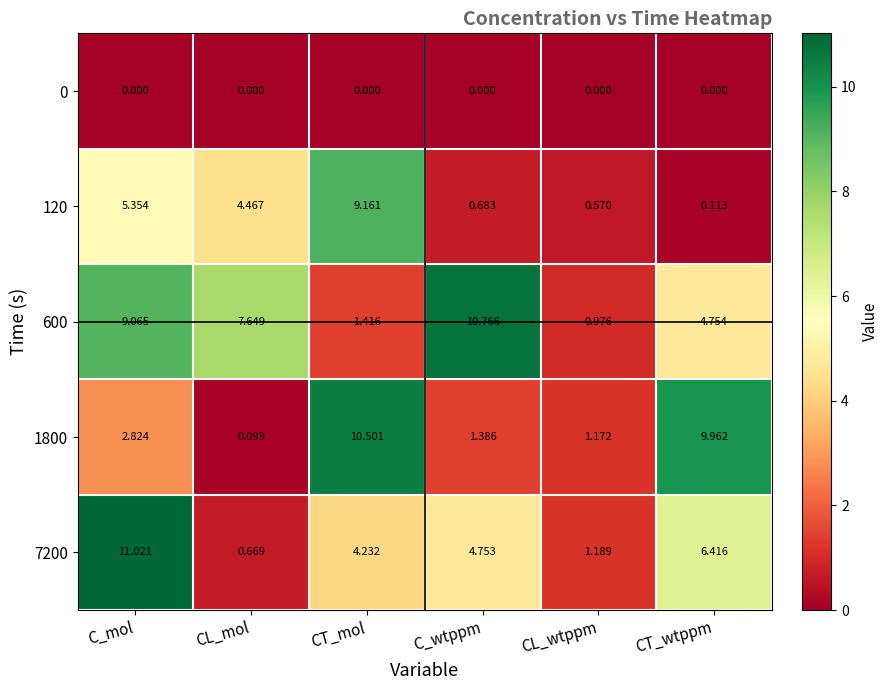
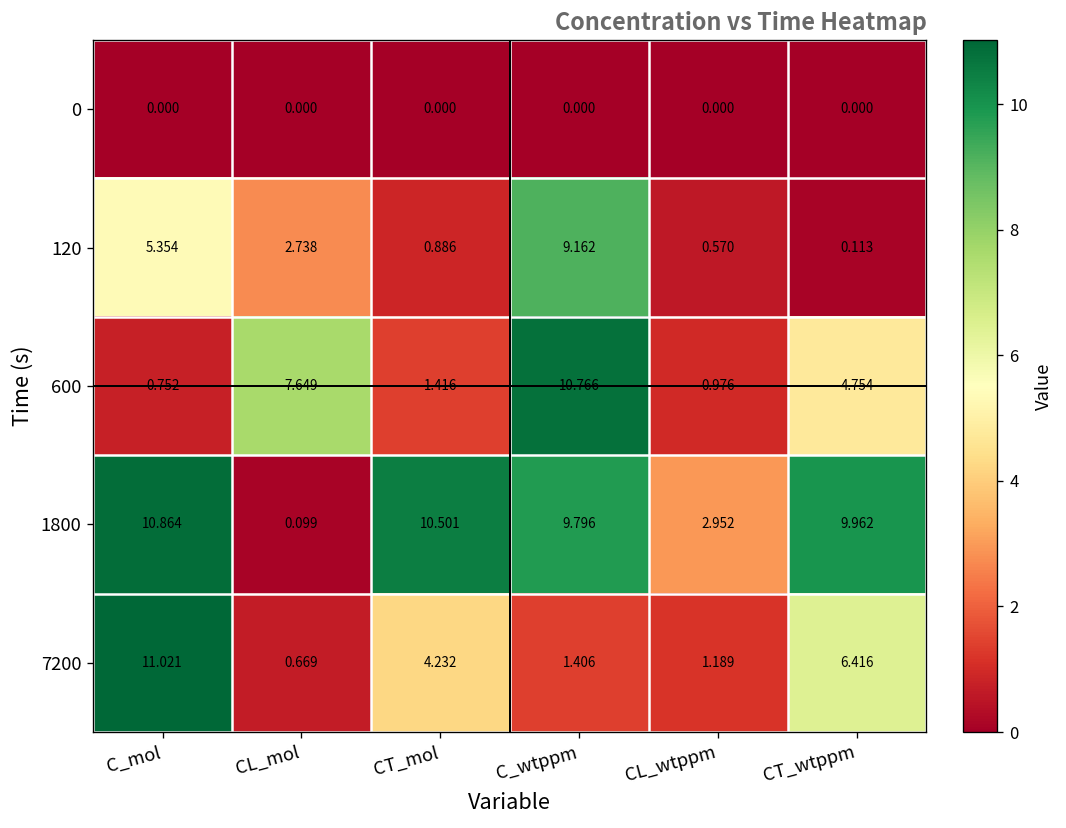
120, CL_mol: 4.467 -> 2.738
120, CT_mol: 9.161 -> 0.886
120, C_wtppm: 0.683 -> 9.162
600, C_mol: 9.065 -> 0.752
1800, C_mol: 2.824 -> 10.864
1800, C_wtppm: 1.386 -> 9.796
1800, CL_wtppm: 1.172 -> 2.952
7200, C_wtppm: 4.753 -> 1.406
